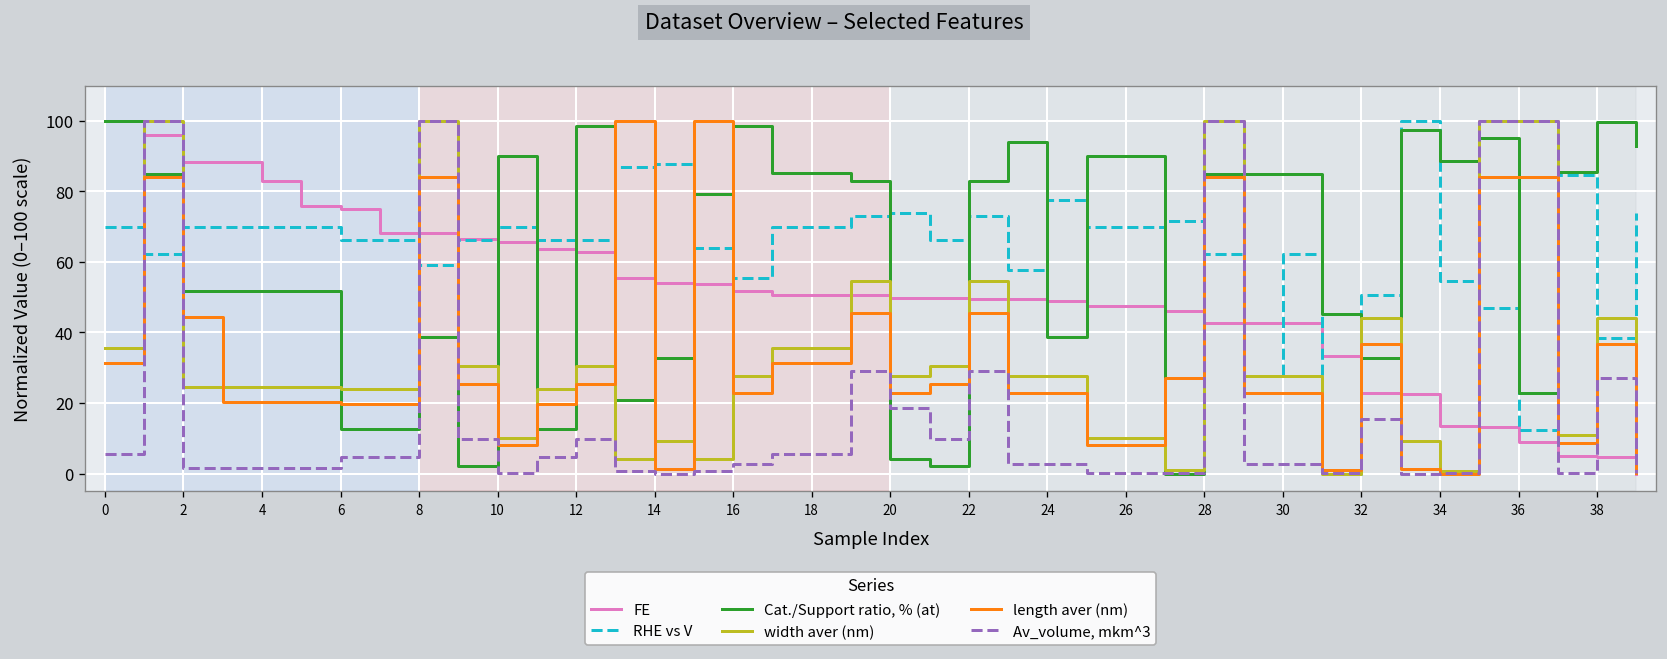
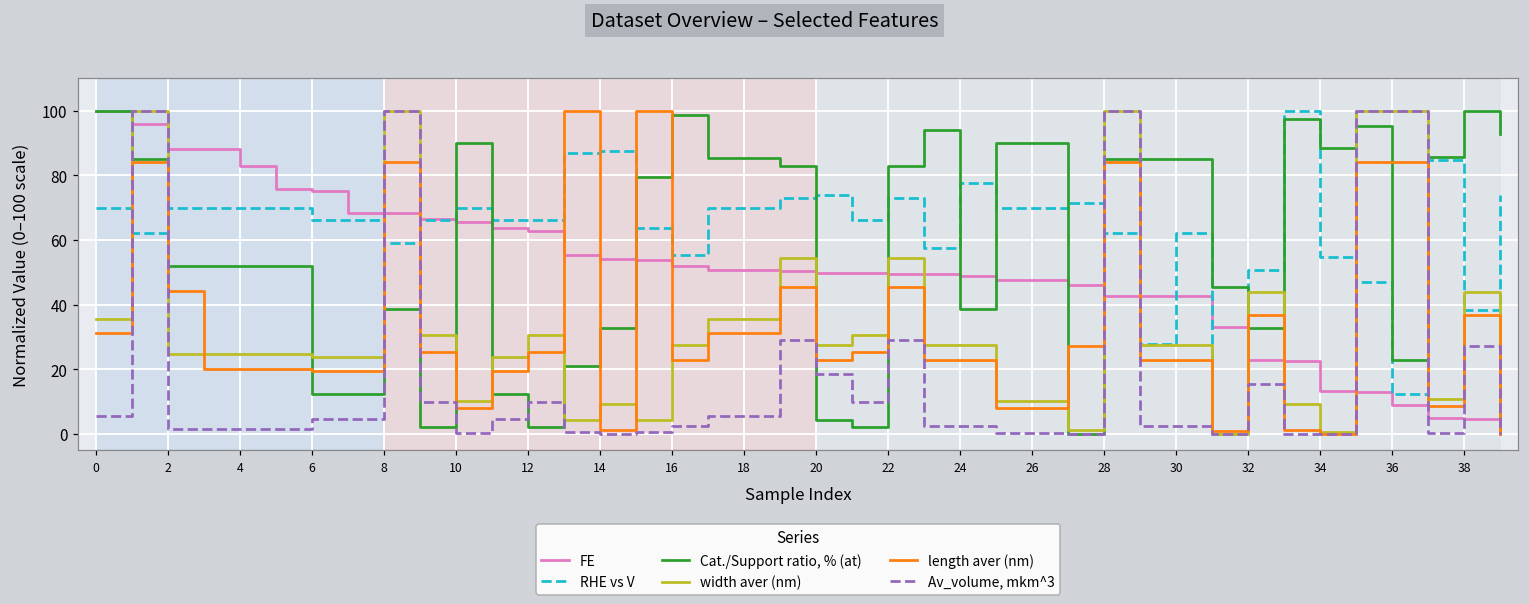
Cat./Support ratio, % (at), 12: 98 -> 2
